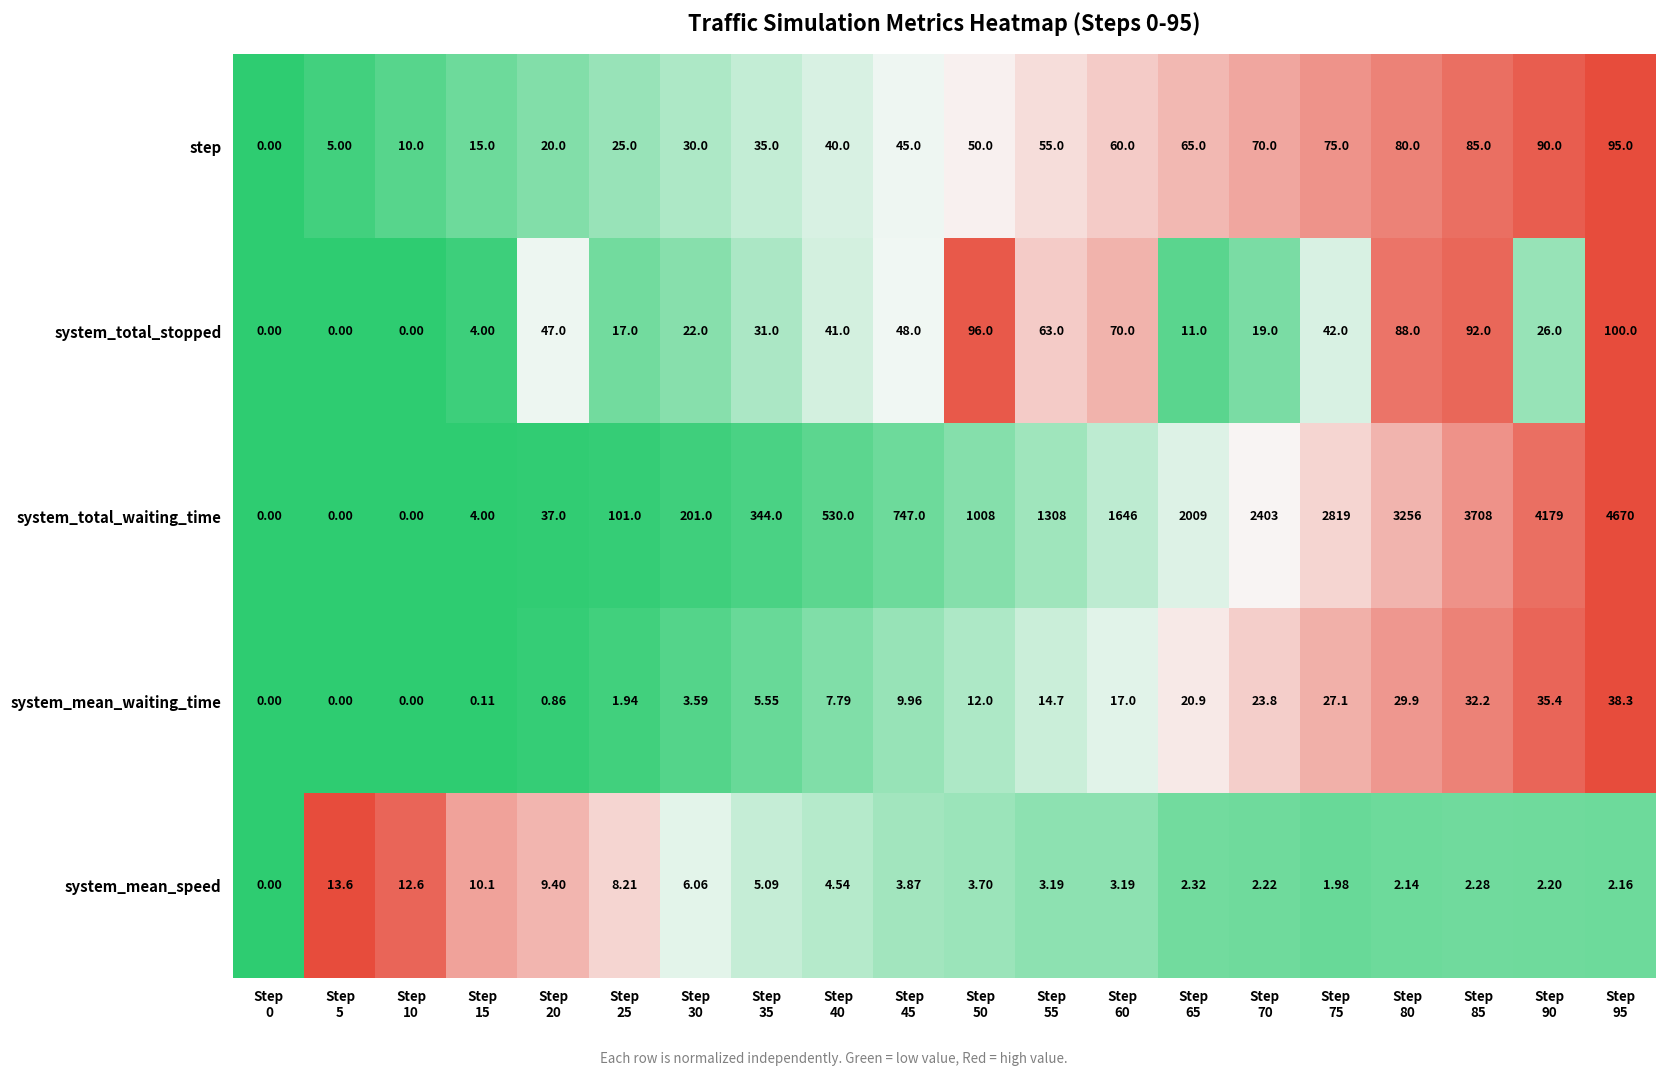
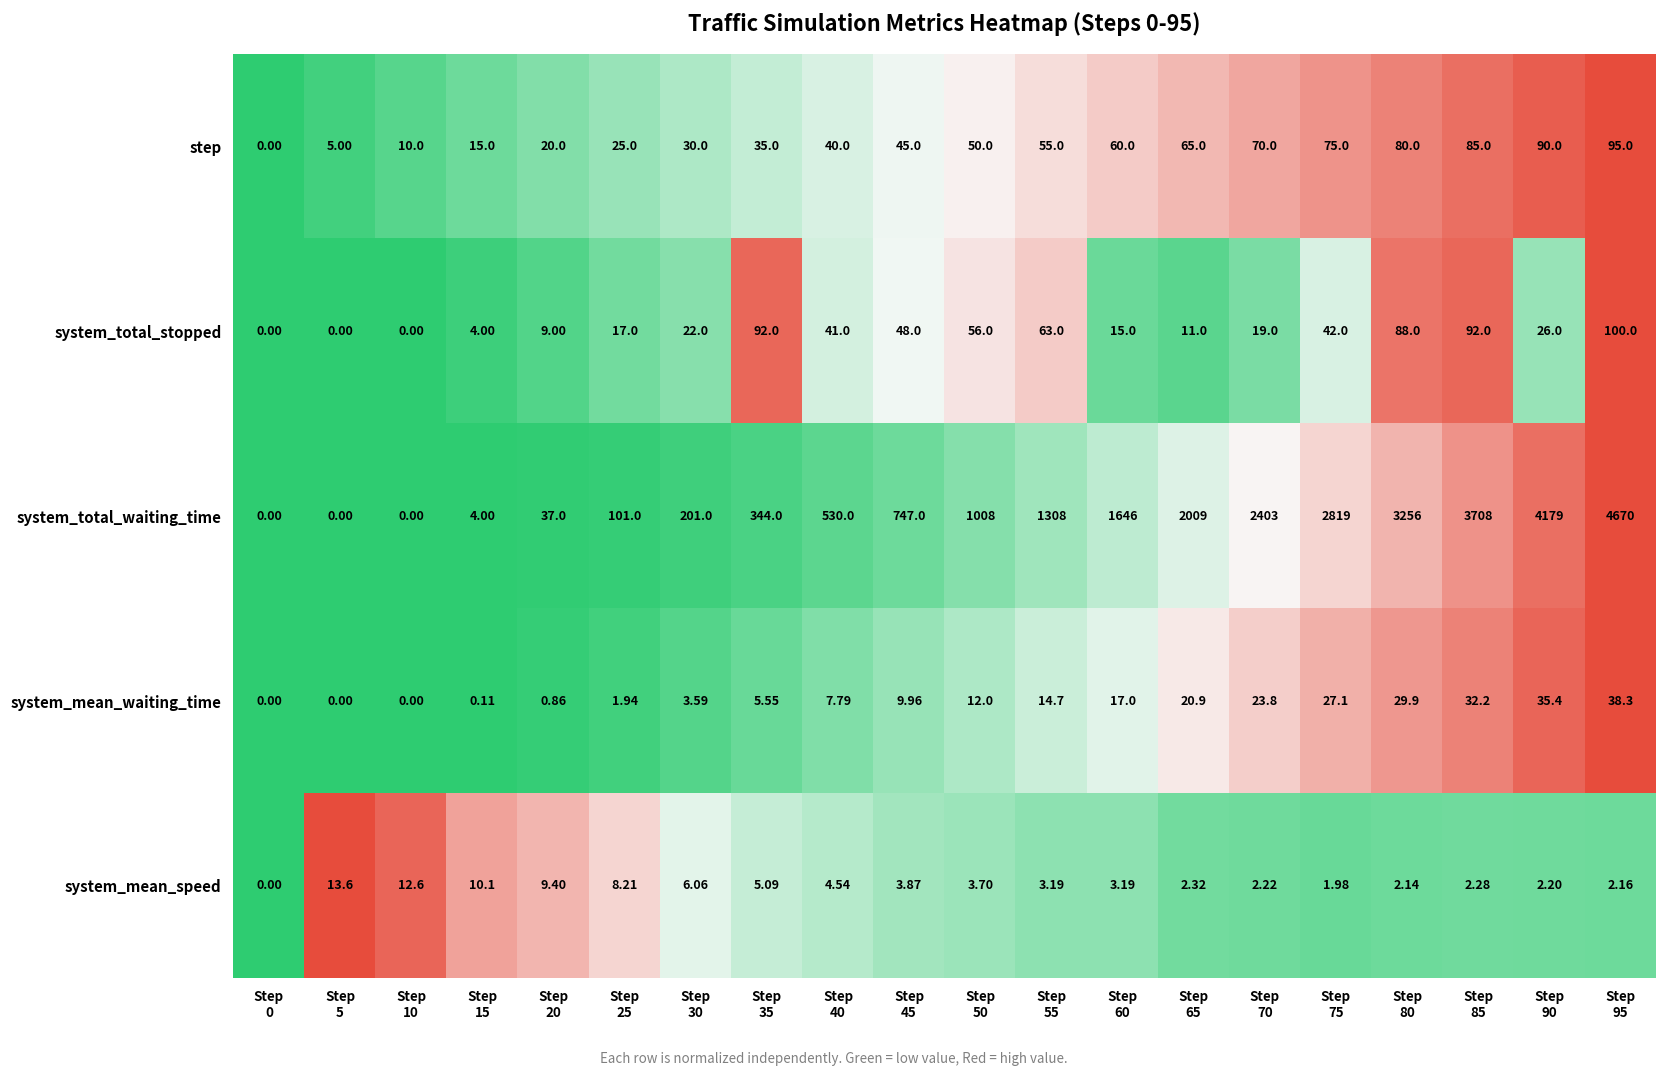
system_total_stopped, Step 20: 47.0 -> 9.00
system_total_stopped, Step 35: 31.0 -> 92.0
system_total_stopped, Step 50: 96.0 -> 56.0
system_total_stopped, Step 60: 70.0 -> 15.0
